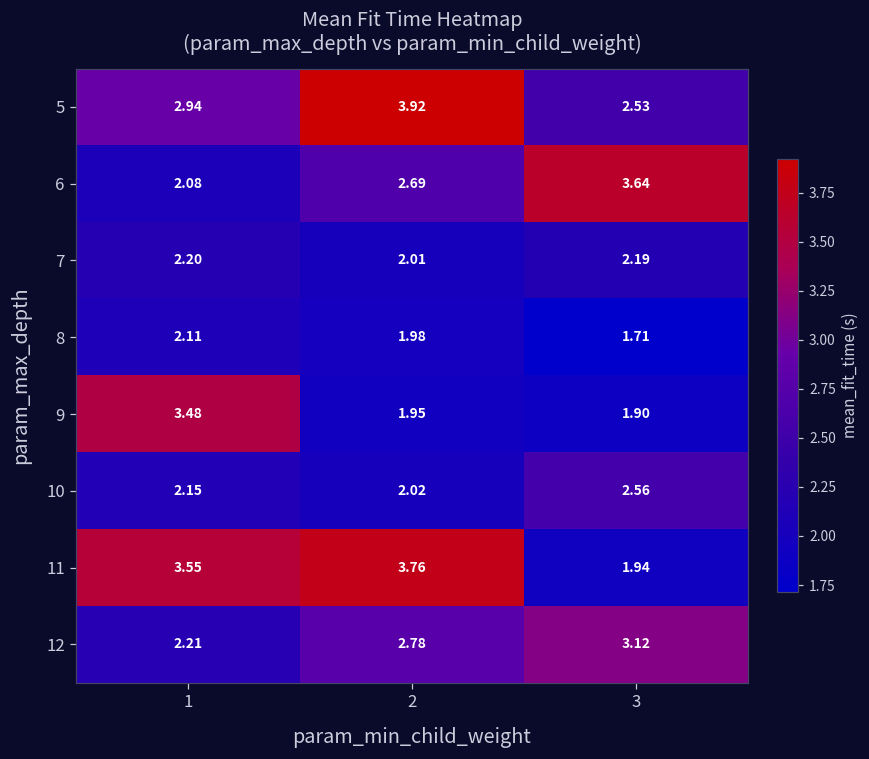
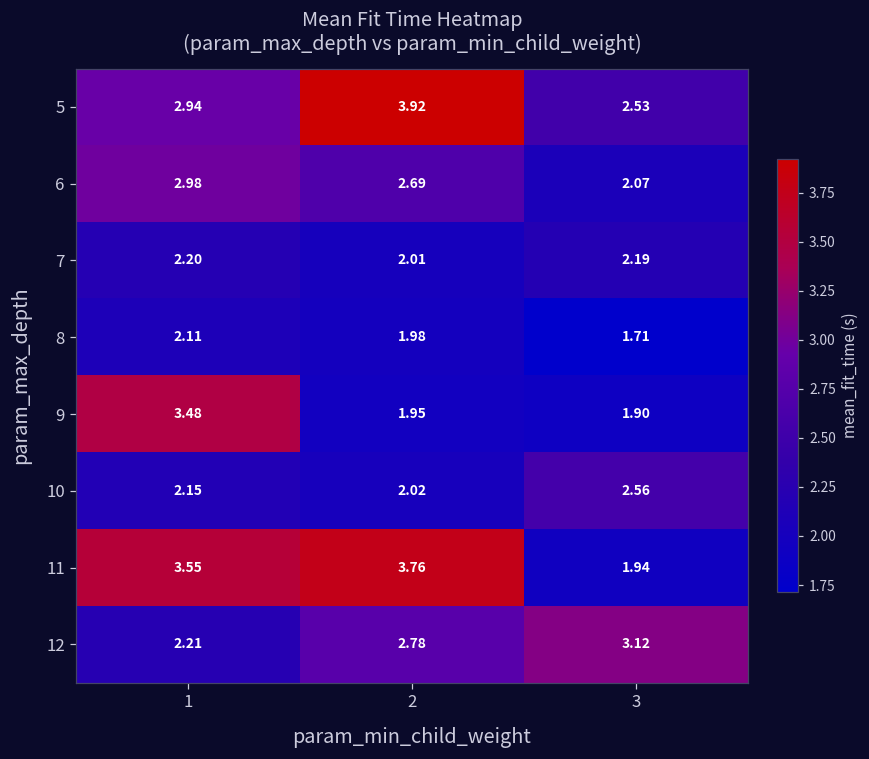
6, 1: 2.08 -> 2.98
6, 3: 3.64 -> 2.07
